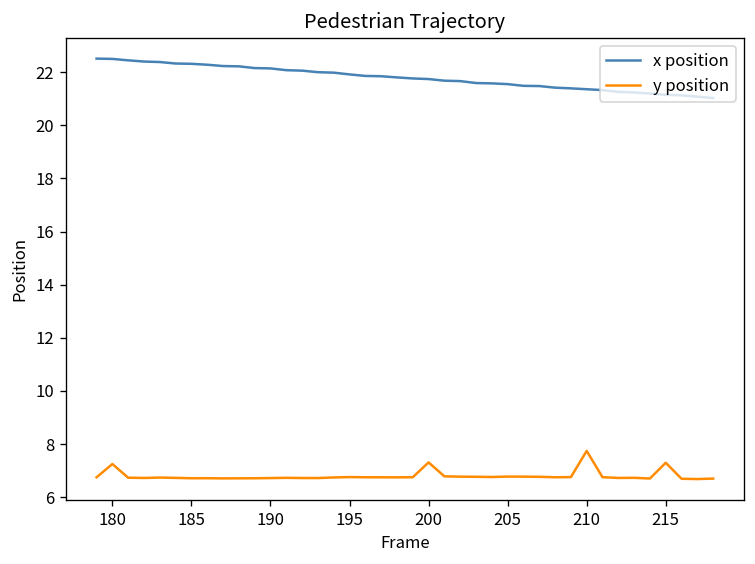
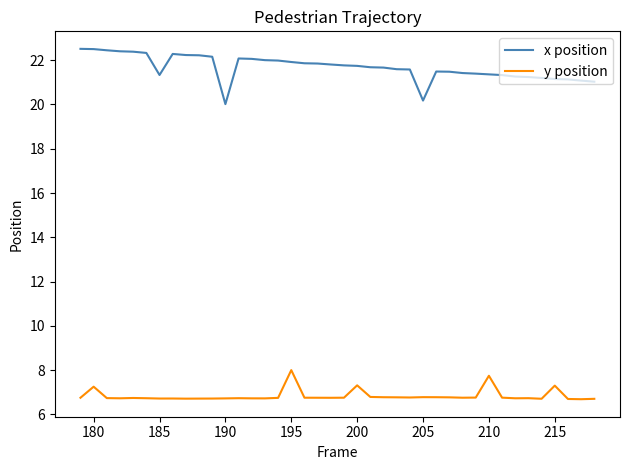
x position, 185: 22.3 -> 21.3
x position, 190: 22.1 -> 20.0
y position, 195: 6.8 -> 8.0
x position, 205: 21.6 -> 20.2
